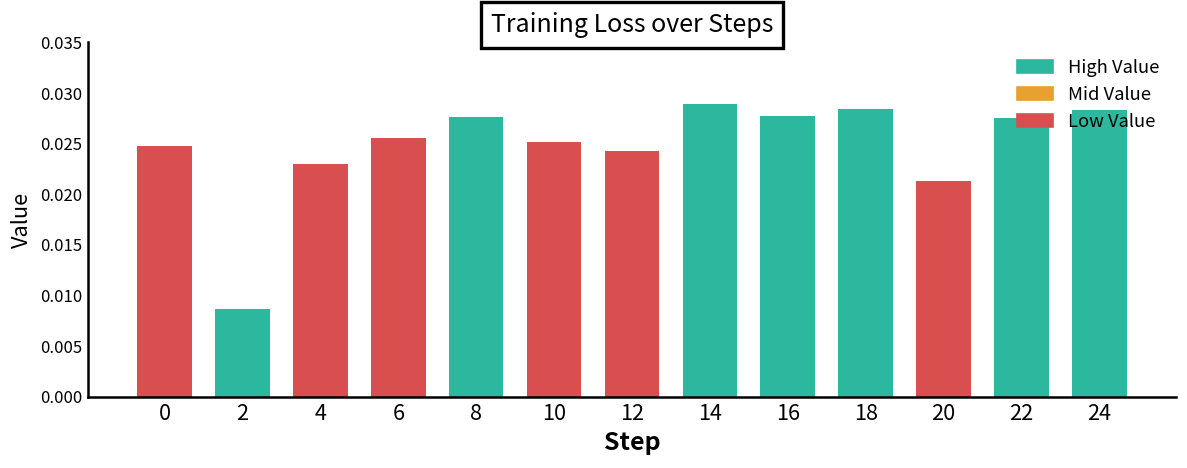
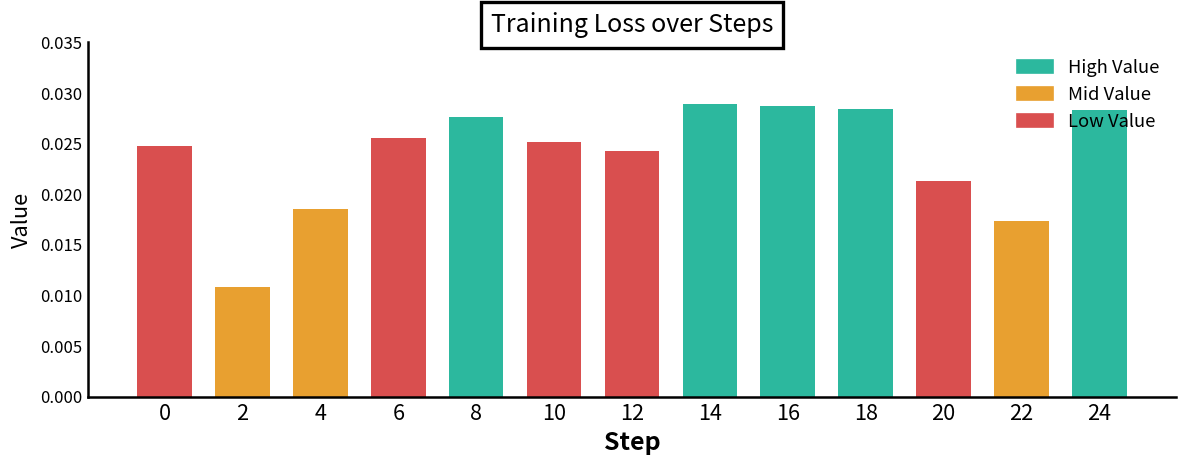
2: 0.009 -> 0.011
4: 0.023 -> 0.019
16: 0.028 -> 0.029
22: 0.028 -> 0.017
